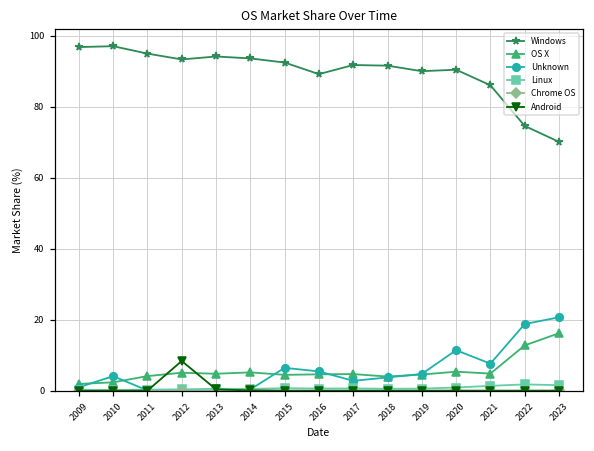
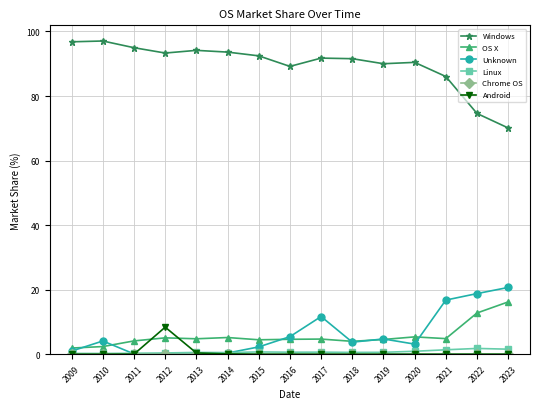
Unknown, 2015: 6 -> 2
Unknown, 2017: 3 -> 12
Unknown, 2020: 11 -> 3
Unknown, 2021: 8 -> 17
